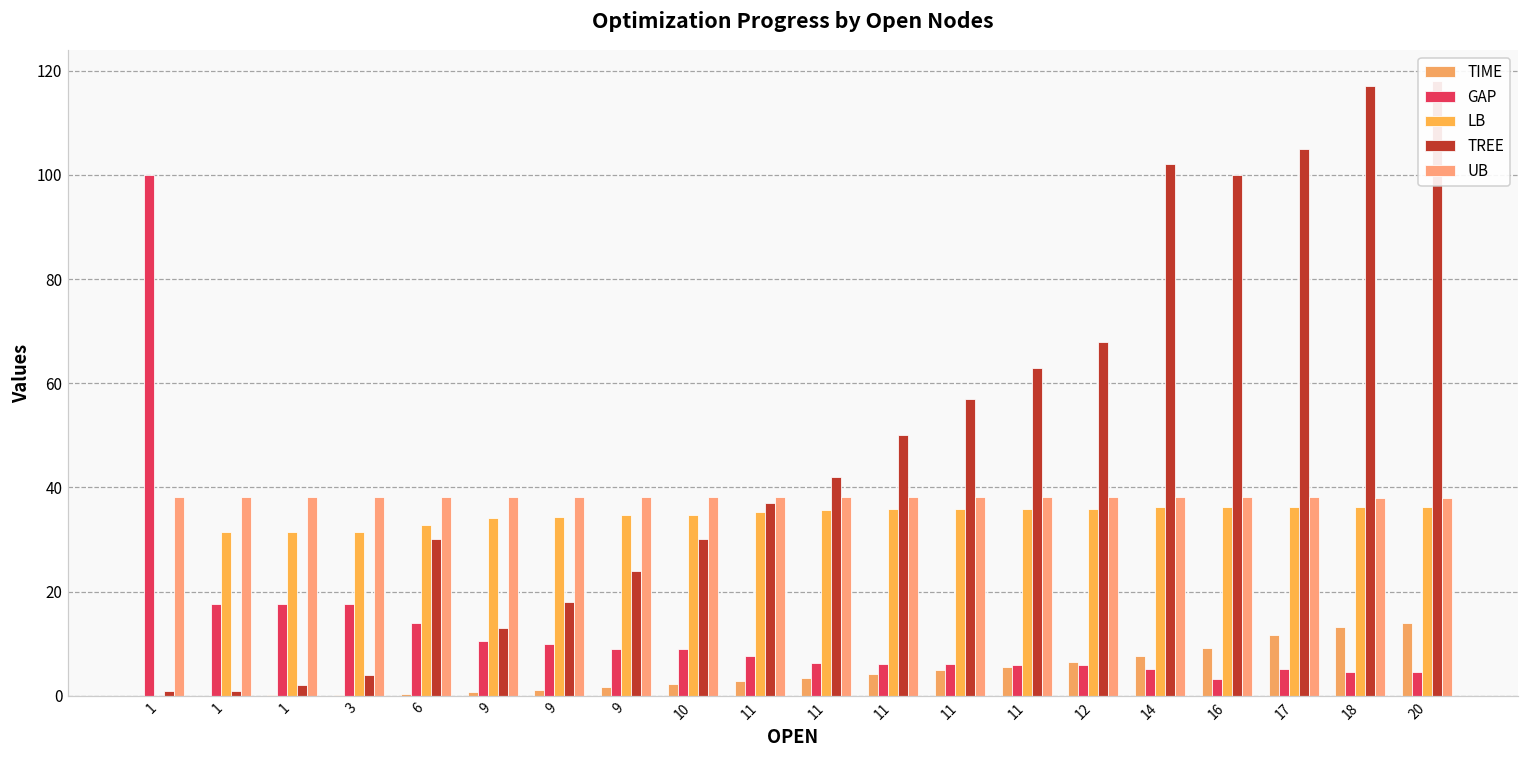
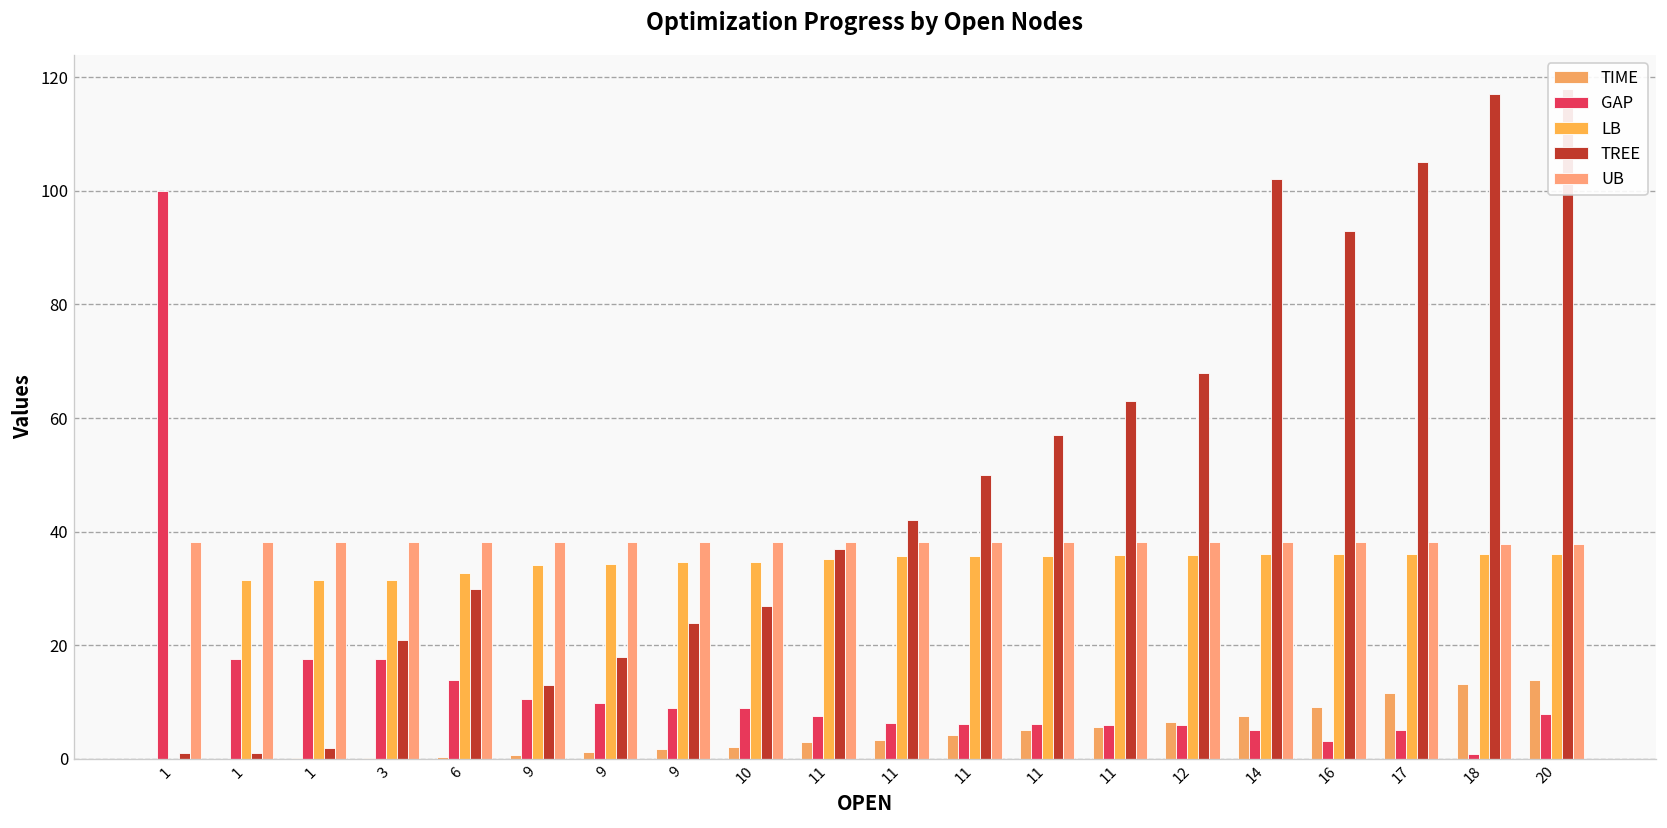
TREE, 3: 4 -> 21
TREE, 10: 30 -> 27
TREE, 16: 100 -> 93
GAP, 18: 5 -> 1
GAP, 20: 5 -> 8
